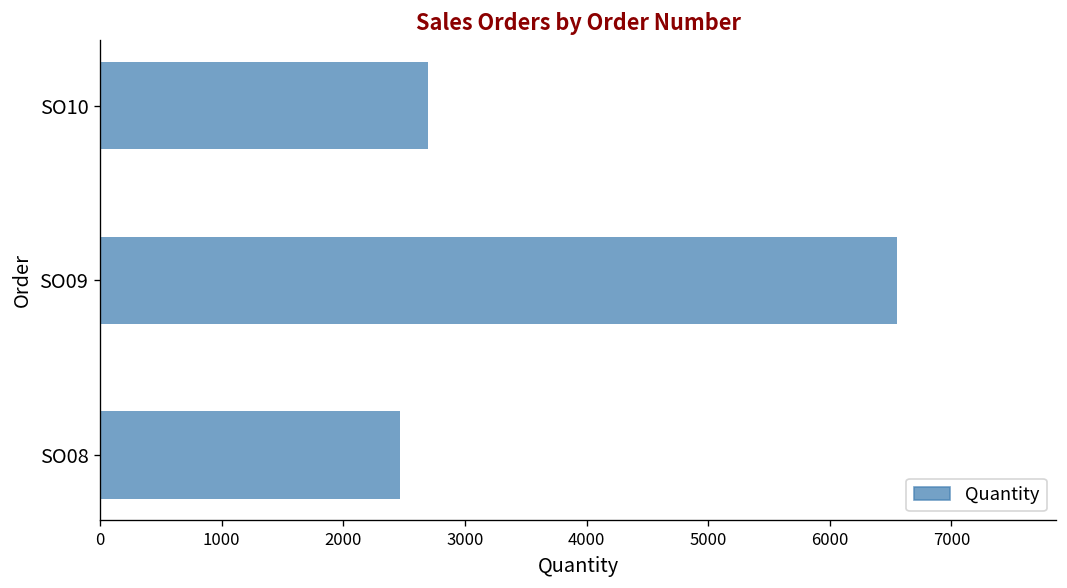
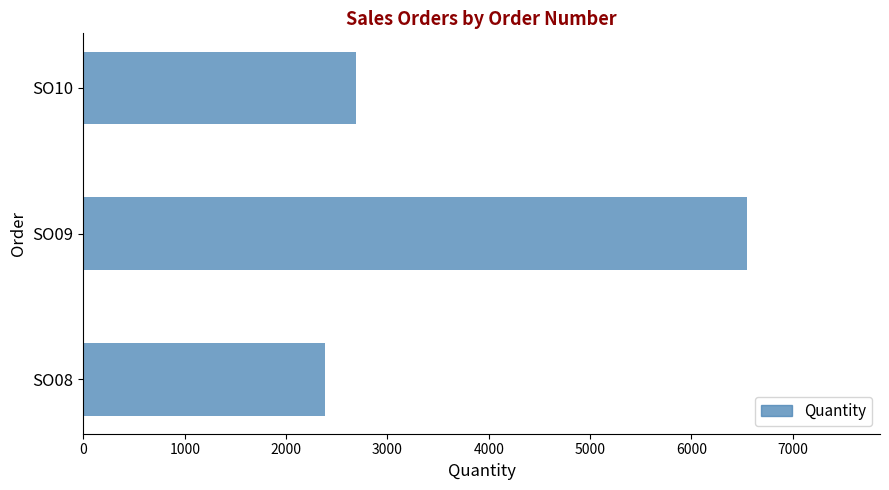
SO08: 2460 -> 2380
